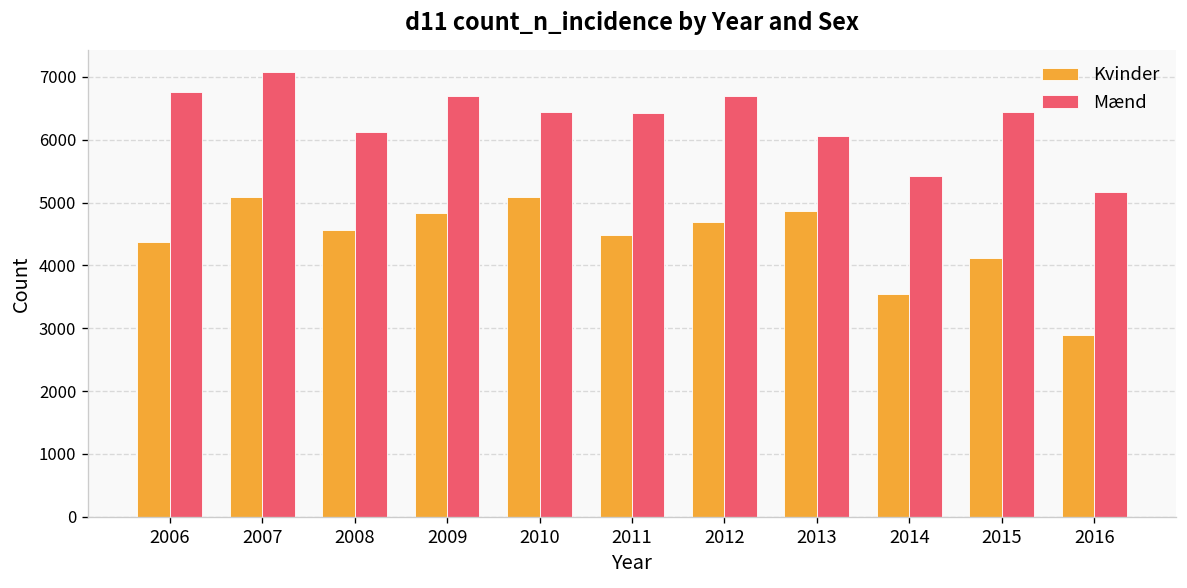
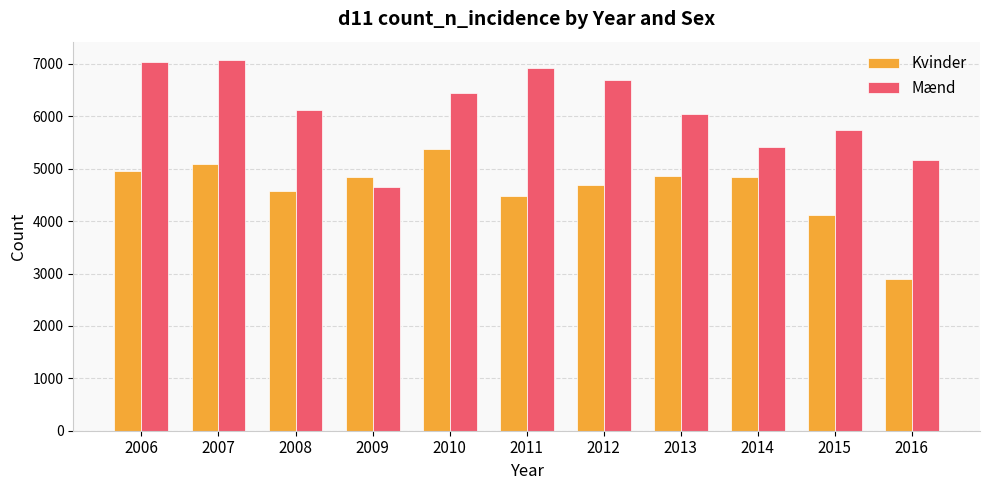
Kvinder, 2006: 4400 -> 5000
Mænd, 2006: 6800 -> 7000
Mænd, 2009: 6700 -> 4700
Kvinder, 2010: 5100 -> 5400
Mænd, 2011: 6400 -> 6900
Kvinder, 2014: 3600 -> 4800
Mænd, 2015: 6400 -> 5700
